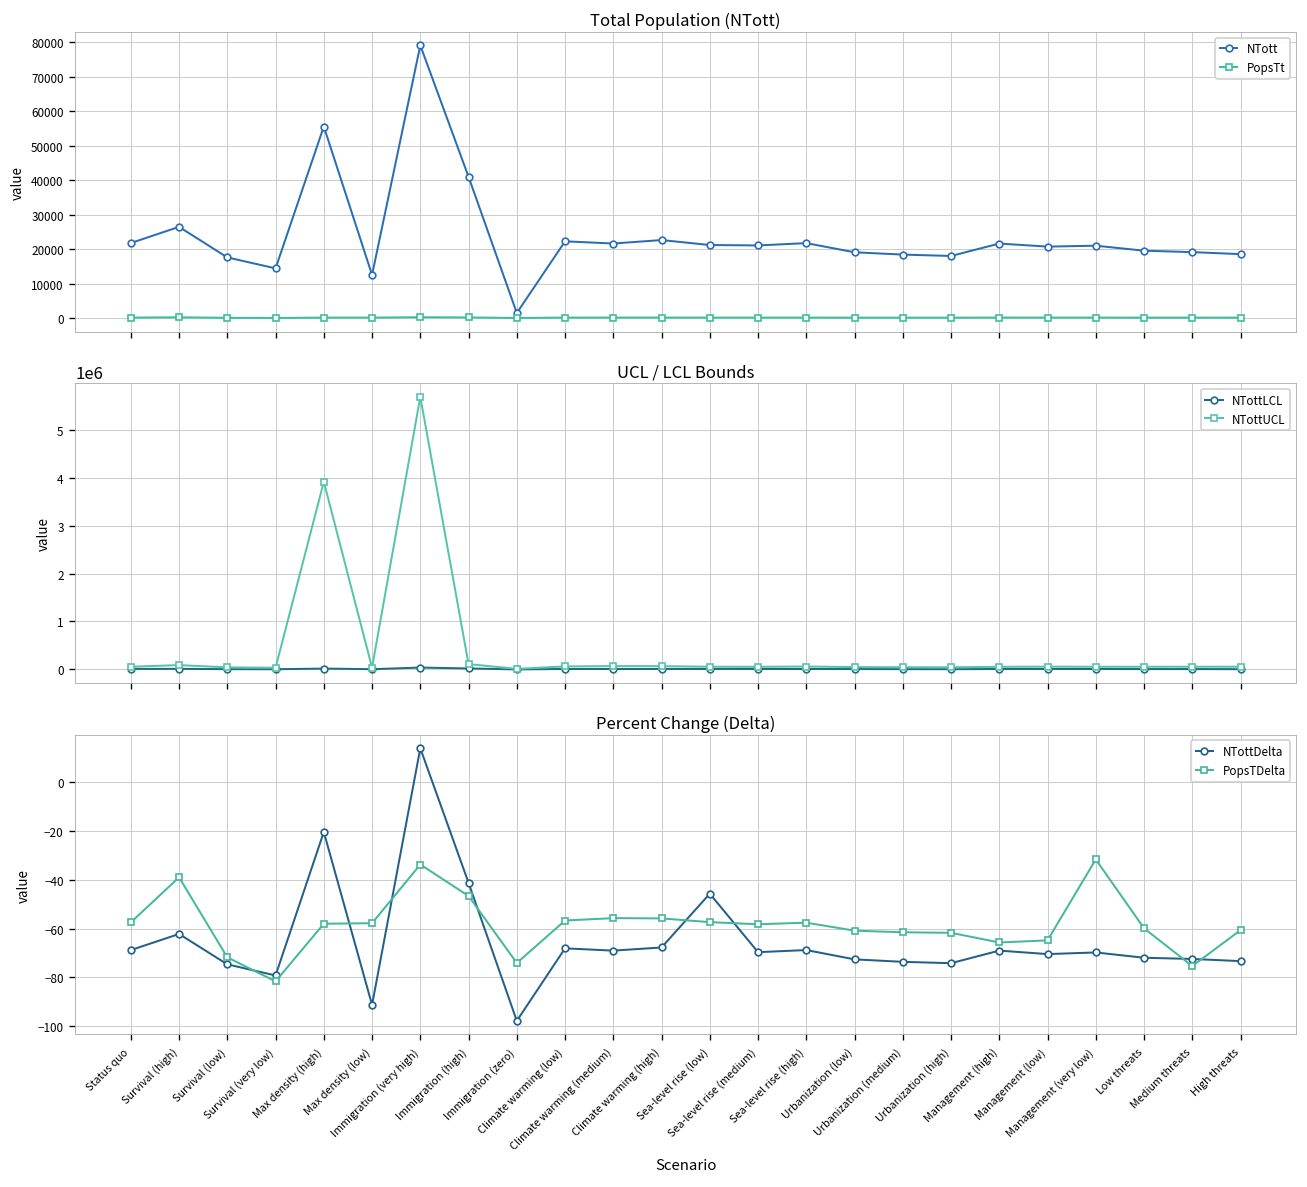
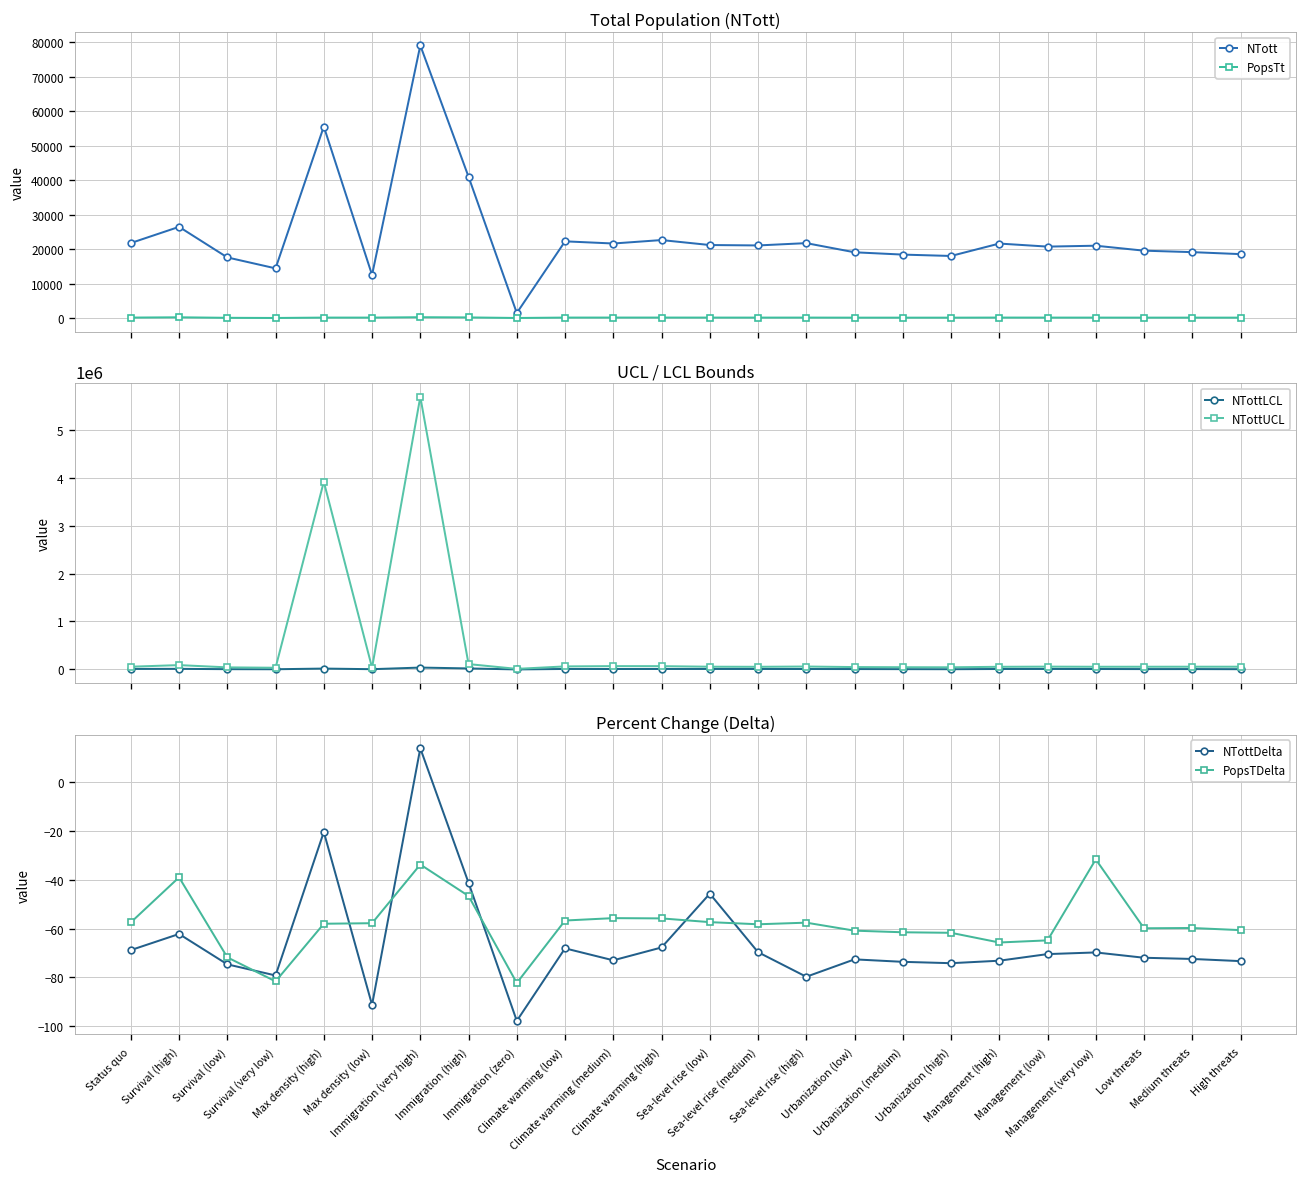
Percent Change (Delta), PopsTDelta, Immigration (zero): -74 -> -82
Percent Change (Delta), NTottDelta, Climate warming (medium): -69 -> -73
Percent Change (Delta), NTottDelta, Sea-level rise (high): -69 -> -80
Percent Change (Delta), NTottDelta, Management (high): -69 -> -73
Percent Change (Delta), PopsTDelta, Medium threats: -75 -> -60
